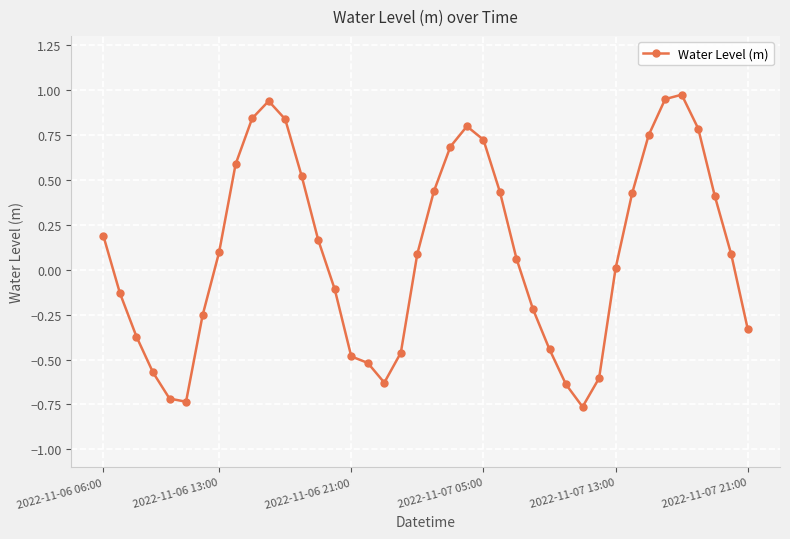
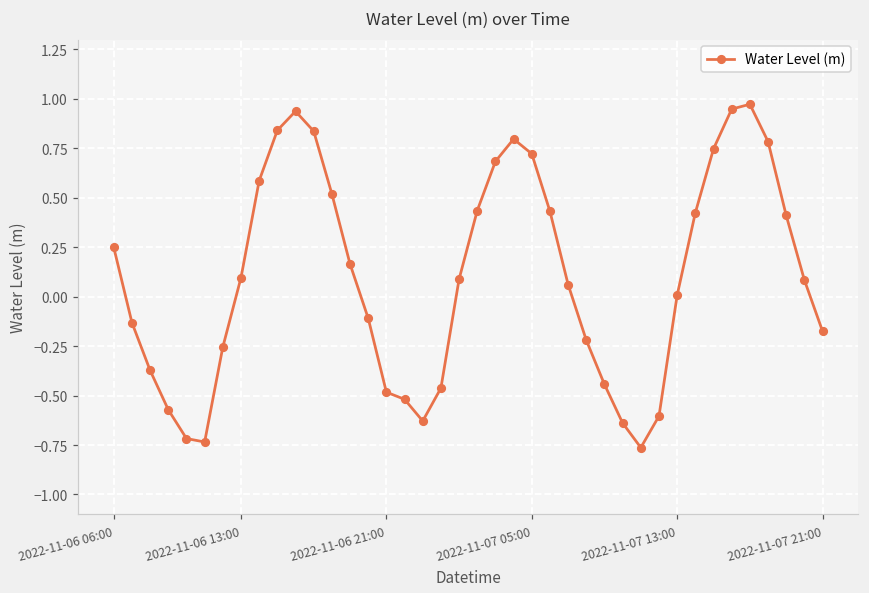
2022-11-06 06:00: 0.19 -> 0.25
2022-11-07 21:00: -0.33 -> -0.17
